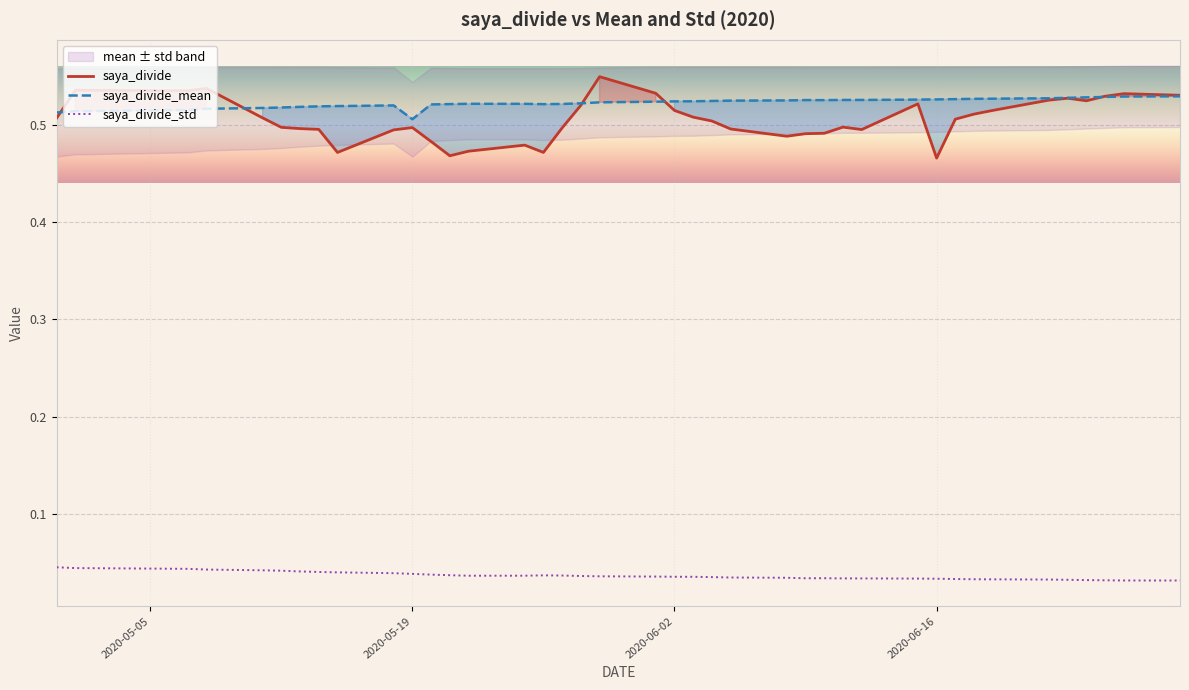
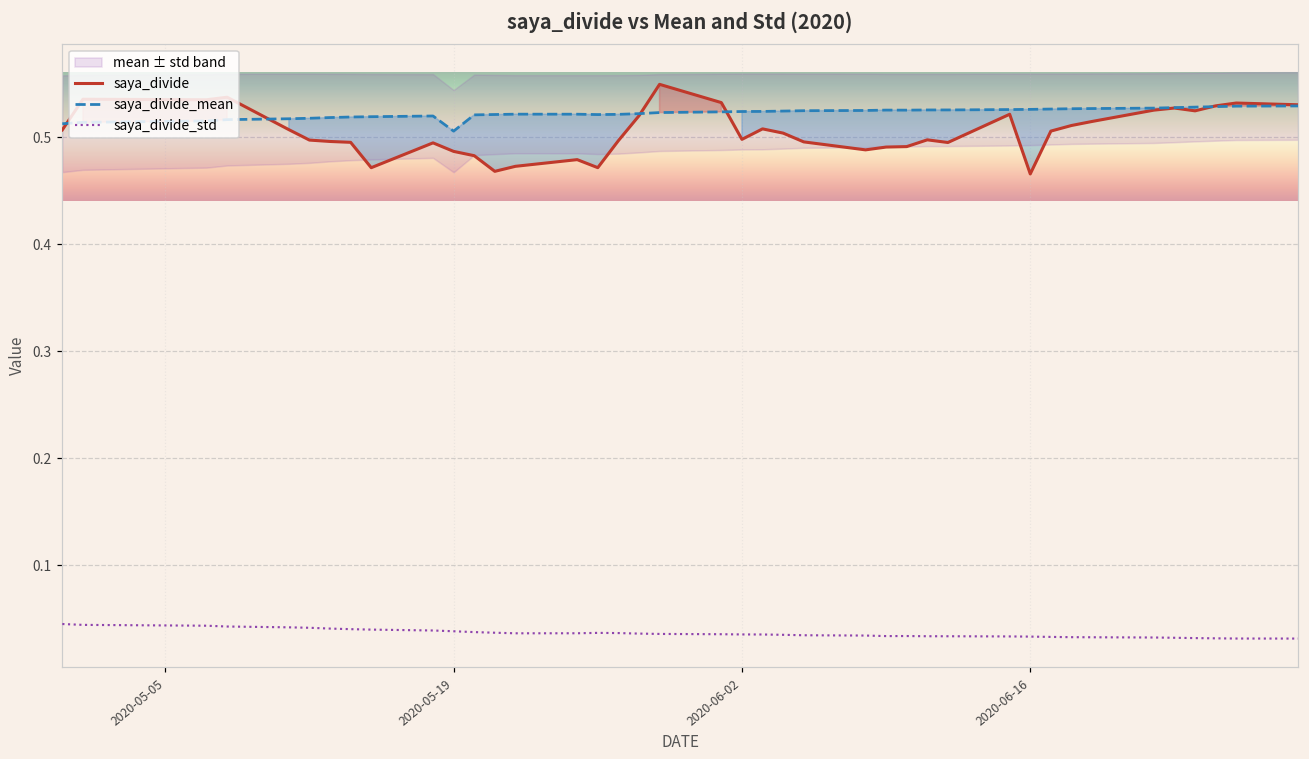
saya_divide, 2020-05-19: 0.50 -> 0.49
saya_divide, 2020-06-02: 0.51 -> 0.50
